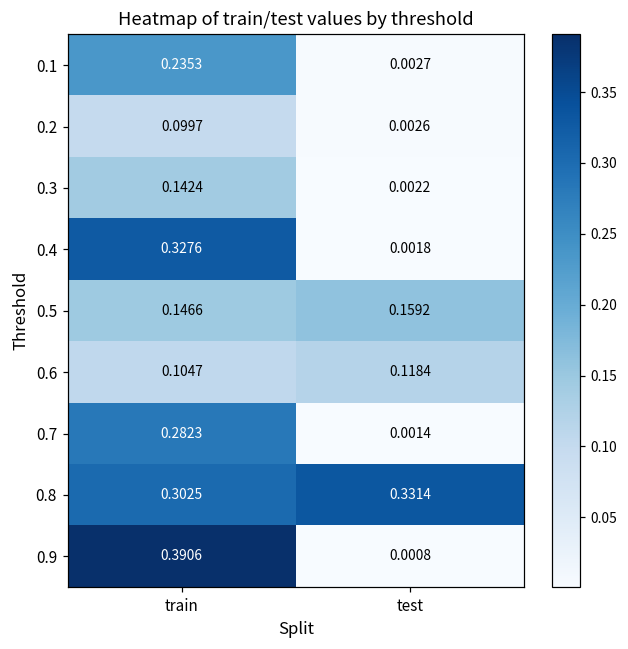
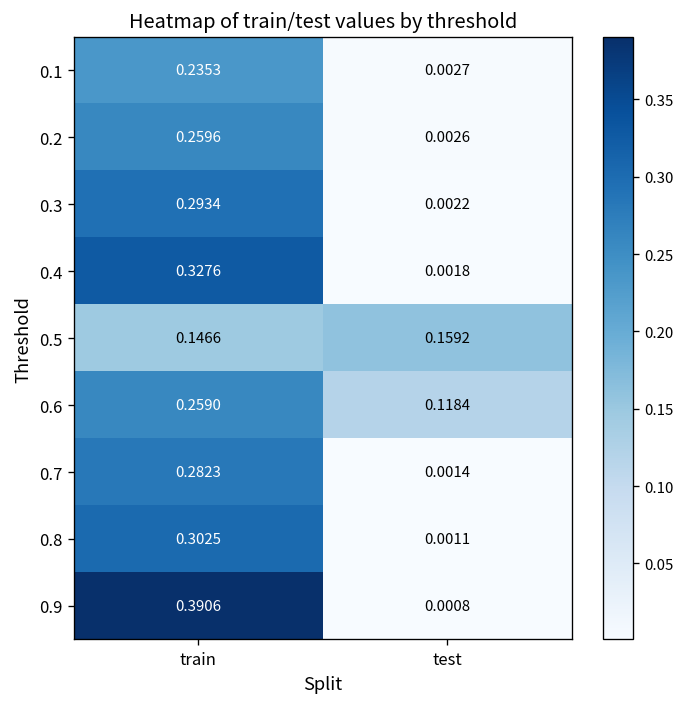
0.2, train: 0.0997 -> 0.2596
0.3, train: 0.1424 -> 0.2934
0.6, train: 0.1047 -> 0.2590
0.8, test: 0.3314 -> 0.0011
